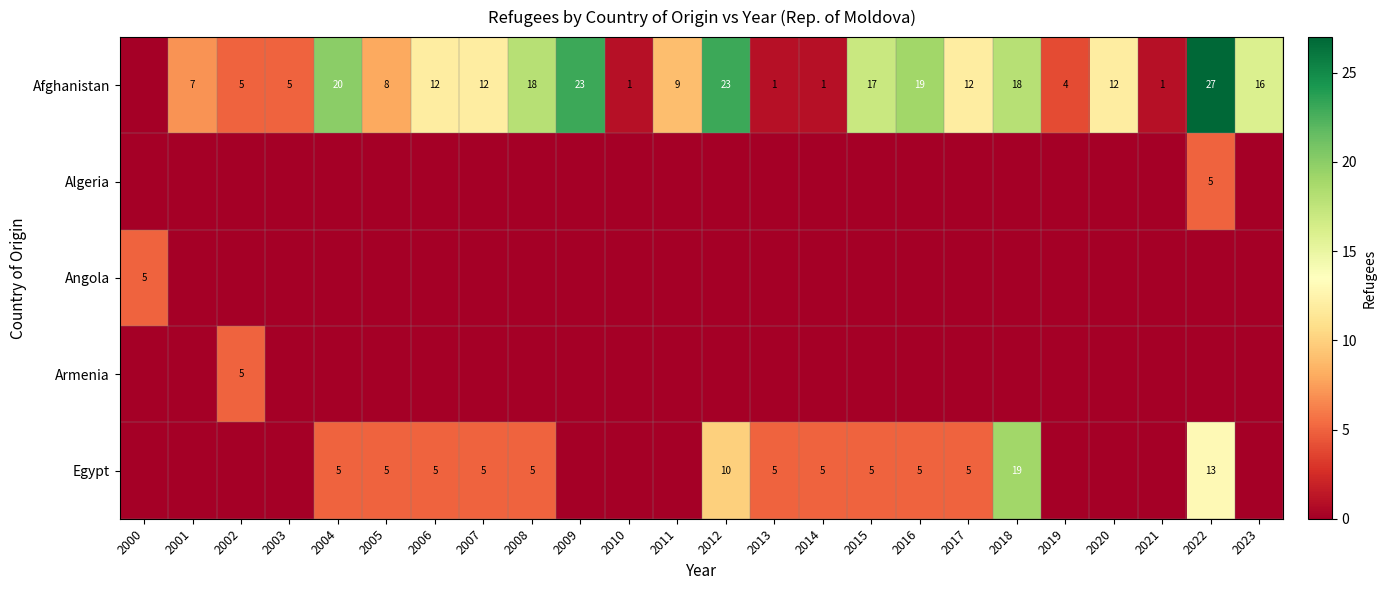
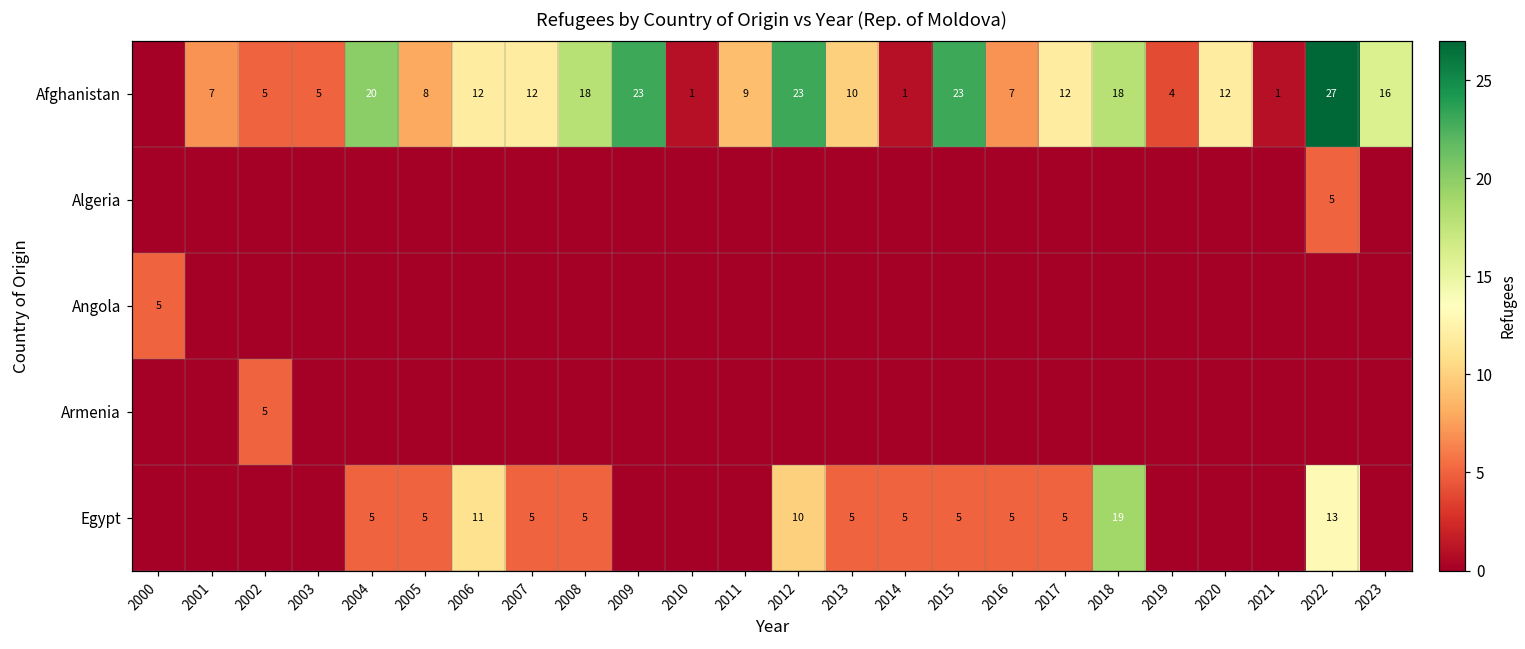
Afghanistan, 2013: 1 -> 10
Afghanistan, 2015: 17 -> 23
Afghanistan, 2016: 19 -> 7
Egypt, 2006: 5 -> 11
